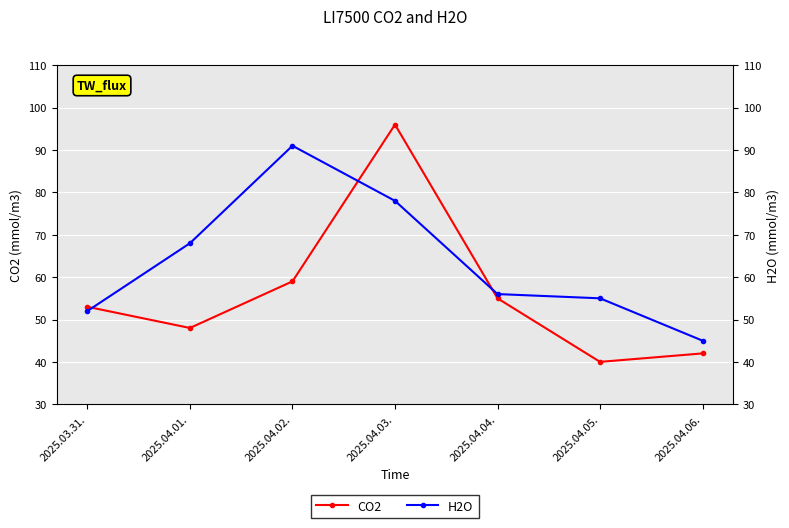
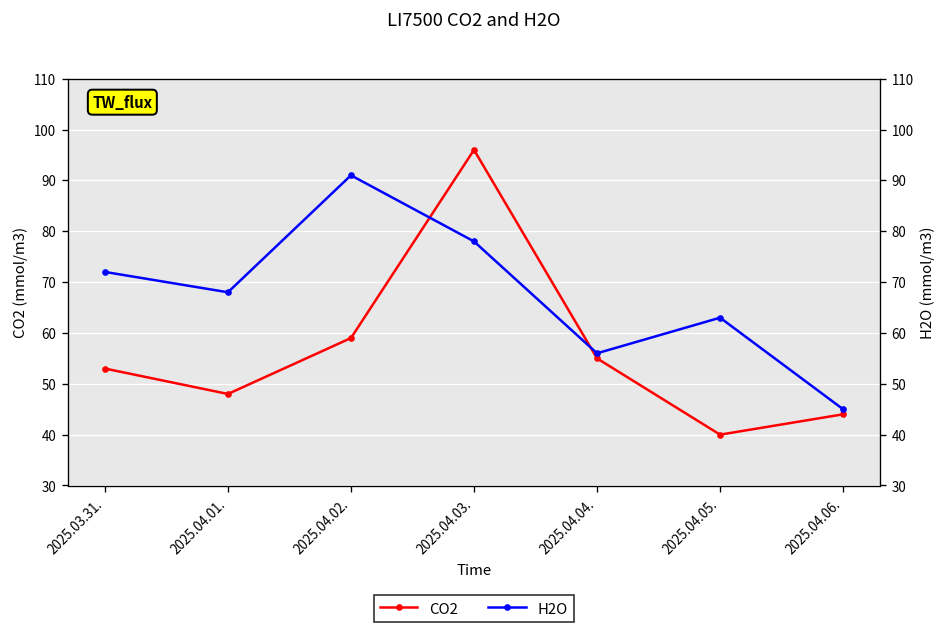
CO2, 2025.04.06.: 42 -> 44
H2O, 2025.03.31.: 52 -> 72
H2O, 2025.04.05.: 55 -> 63
